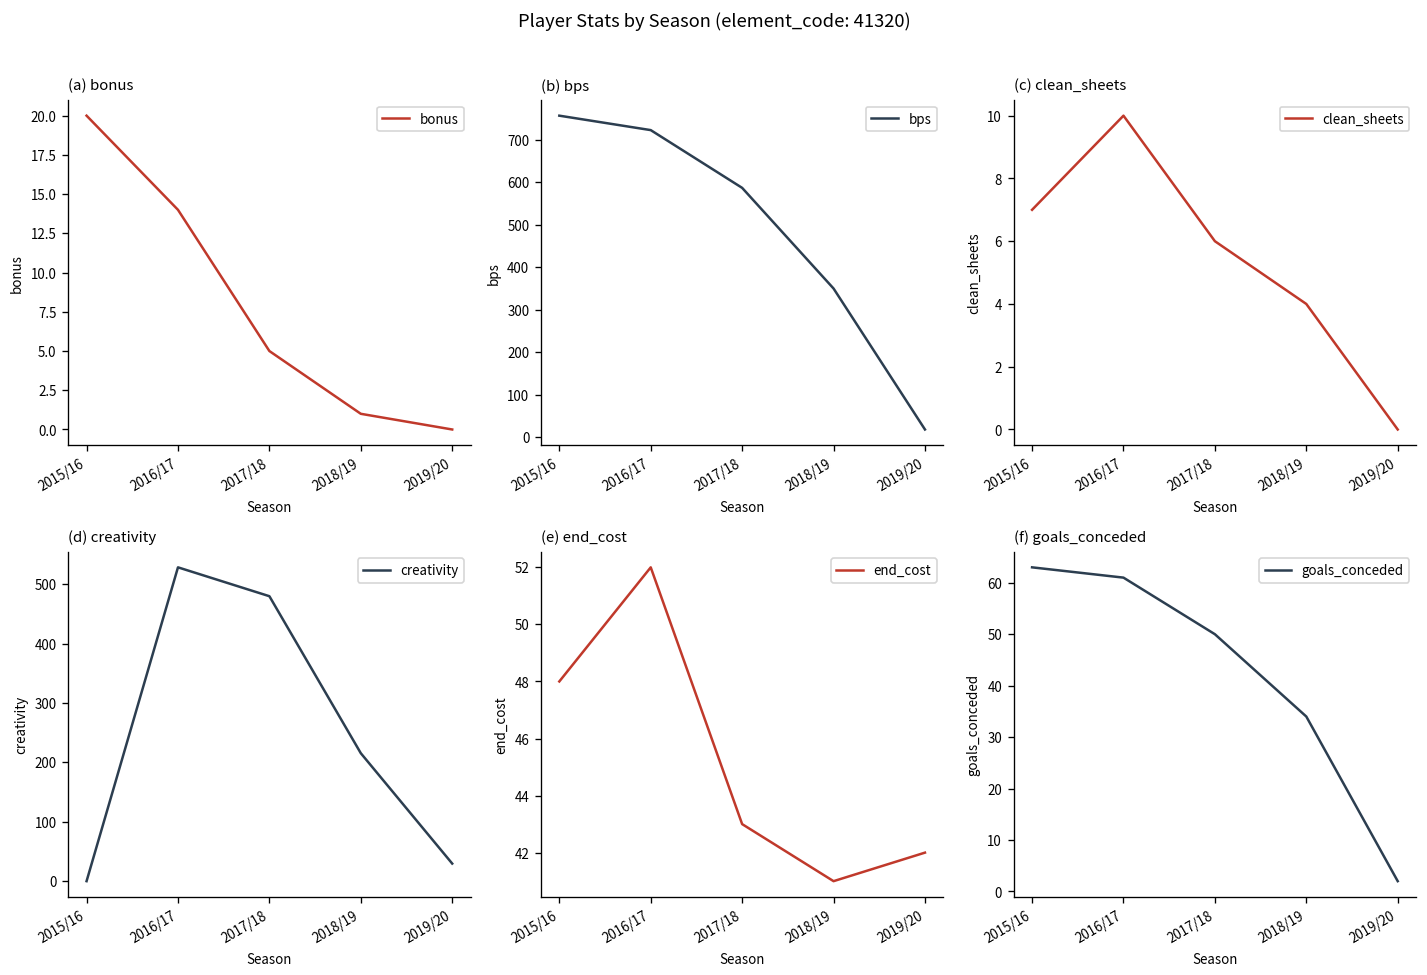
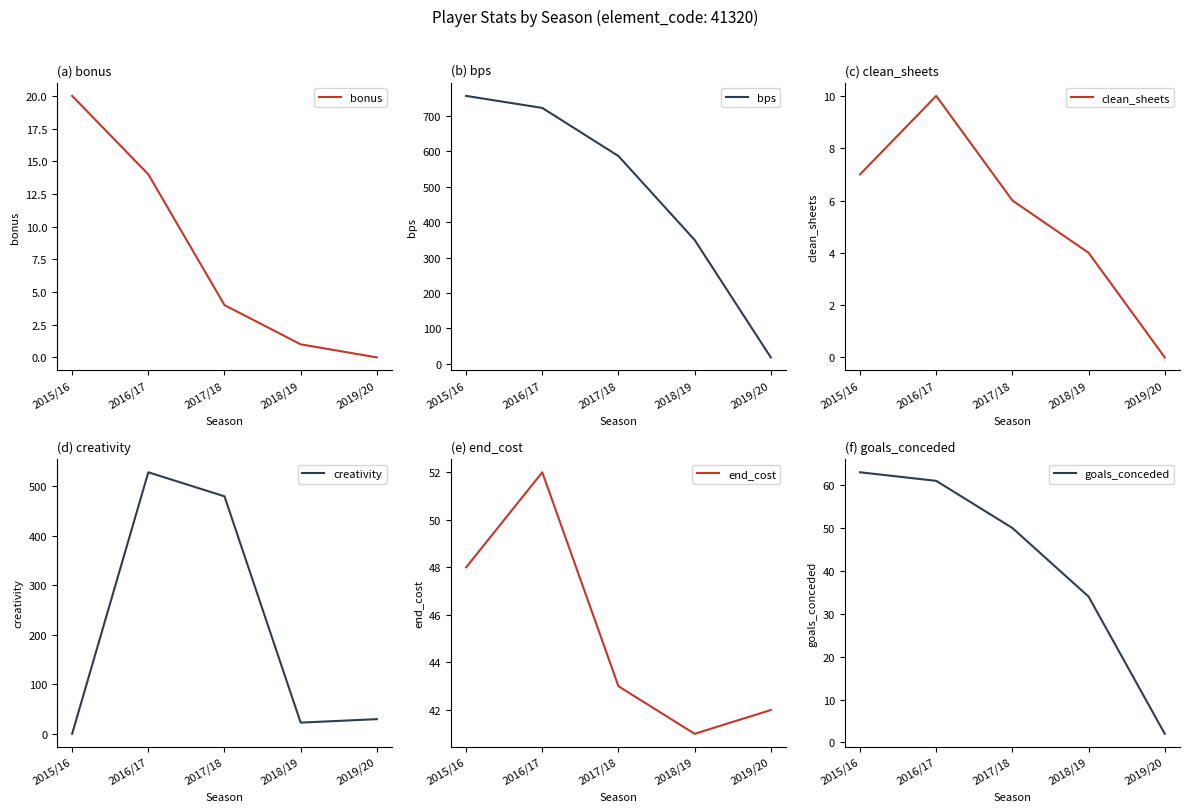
(a) bonus, 2017/18: 5 -> 4
(d) creativity, 2018/19: 220 -> 20
